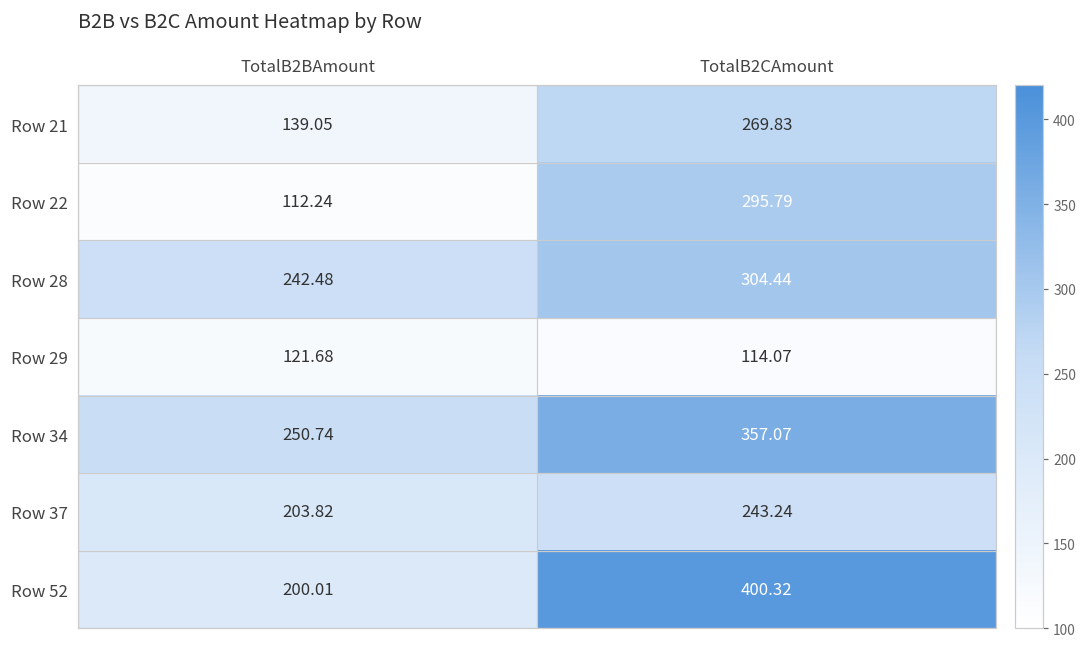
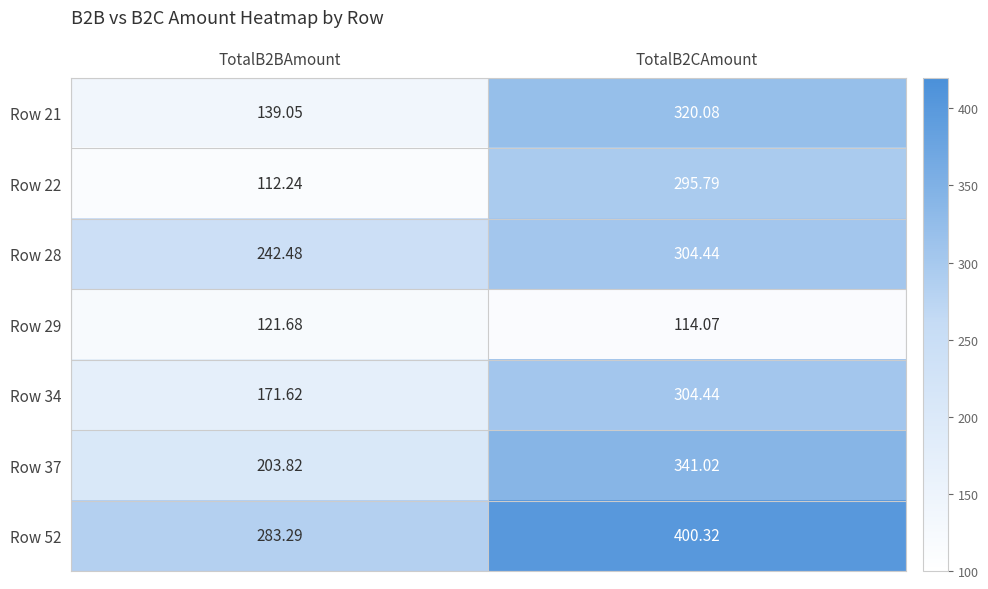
Row 21, TotalB2CAmount: 269.83 -> 320.08
Row 34, TotalB2BAmount: 250.74 -> 171.62
Row 34, TotalB2CAmount: 357.07 -> 304.44
Row 37, TotalB2CAmount: 243.24 -> 341.02
Row 52, TotalB2BAmount: 200.01 -> 283.29
